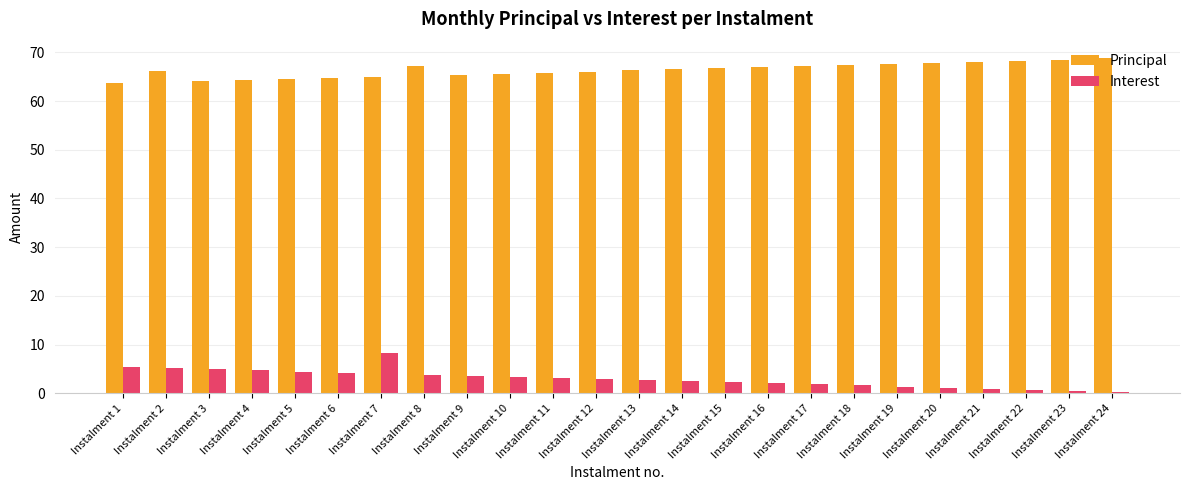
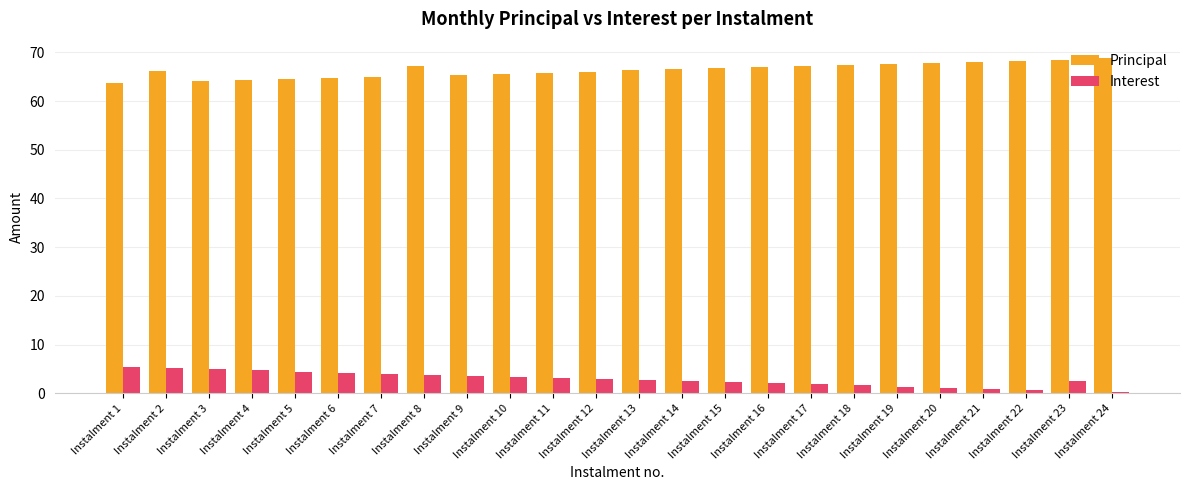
Interest, Instalment 7: 8 -> 4
Interest, Instalment 23: 0 -> 2
